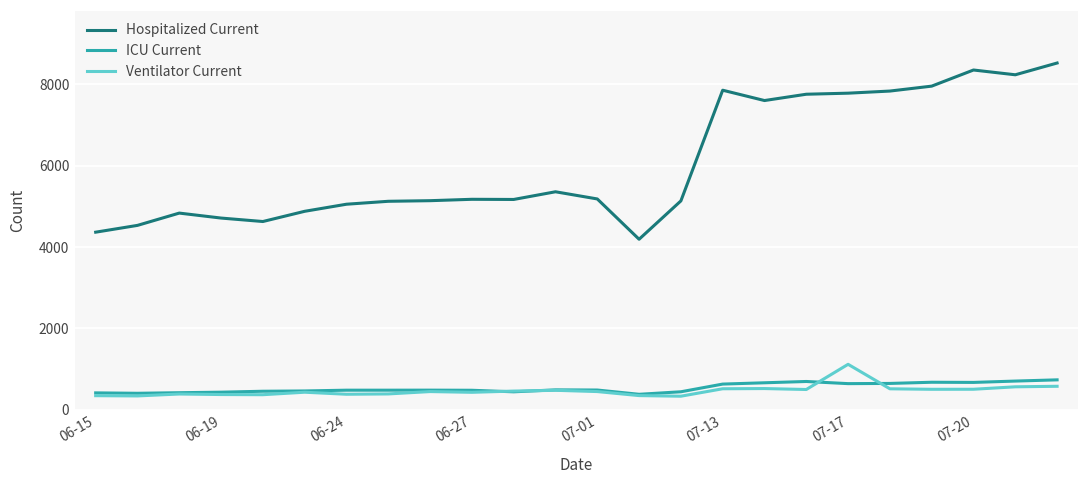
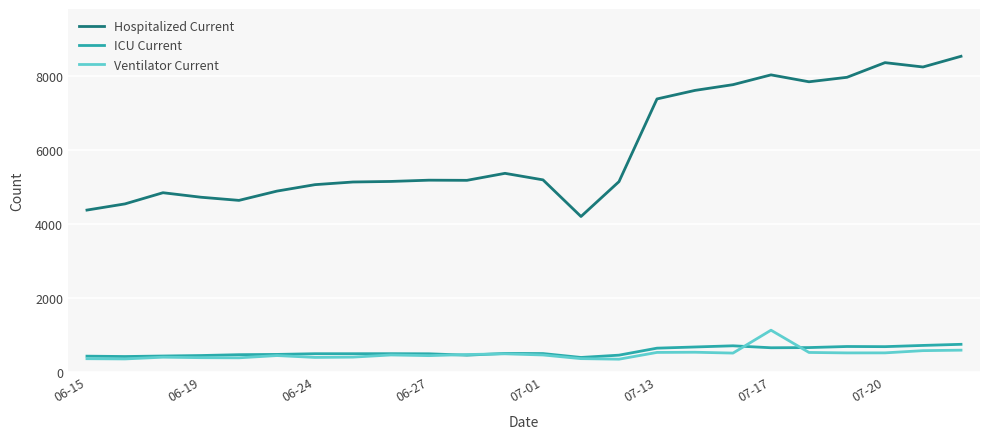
Hospitalized Current, 07-13: 7900 -> 7400
Hospitalized Current, 07-17: 7800 -> 8000
